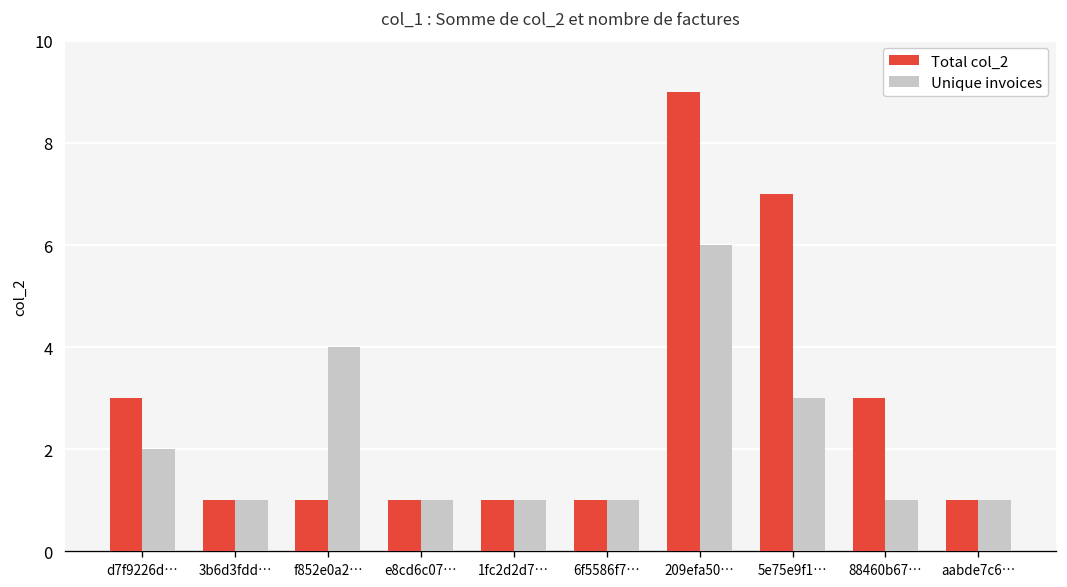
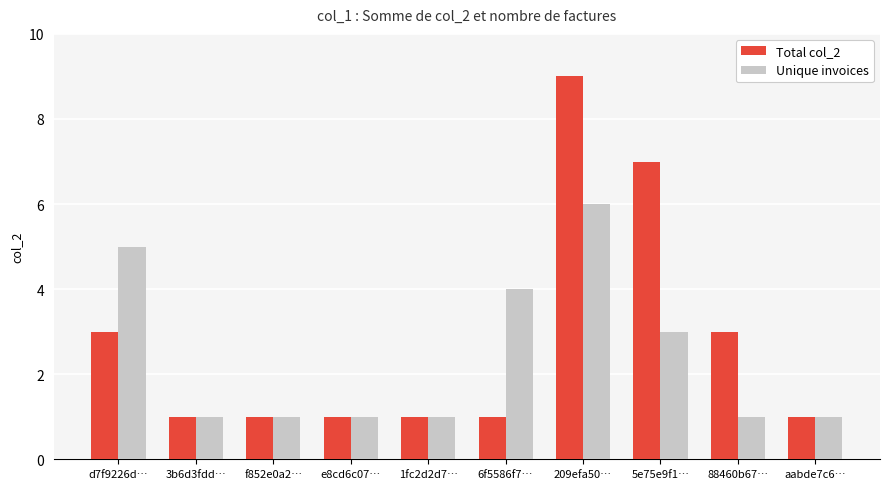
Unique invoices, d7f9226d…: 2 -> 5
Unique invoices, f852e0a2…: 4 -> 1
Unique invoices, 6f5586f7…: 1 -> 4
